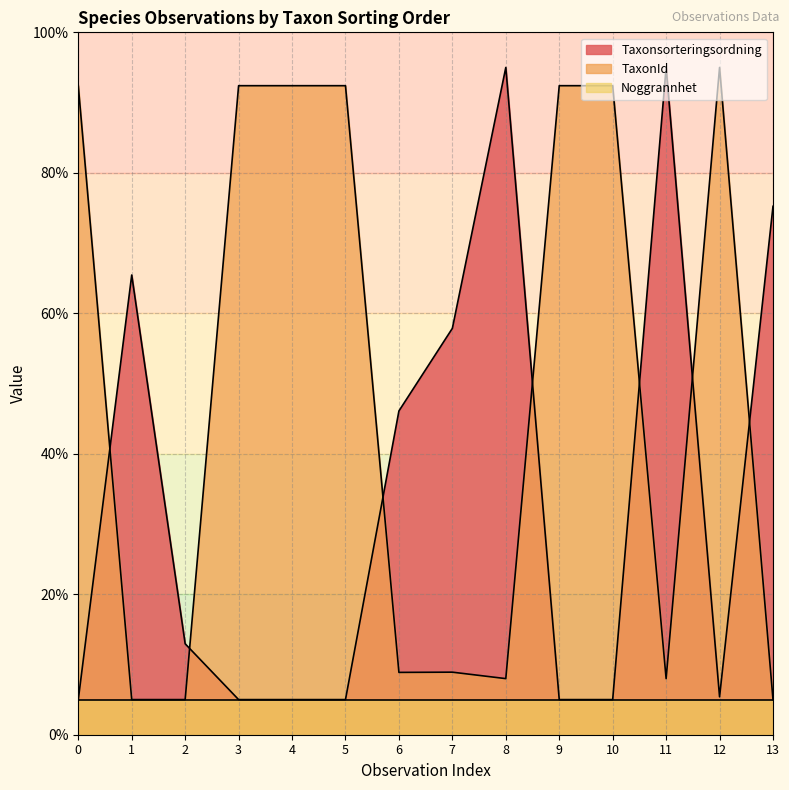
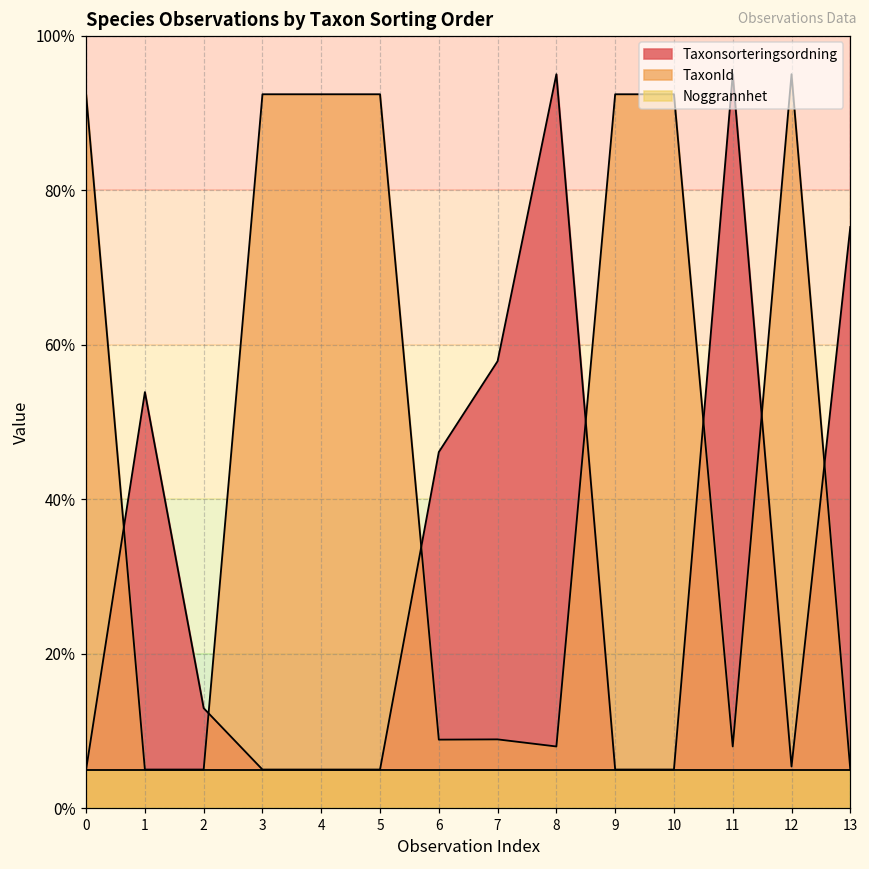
Taxonsorteringsordning, 1: 65% -> 54%
